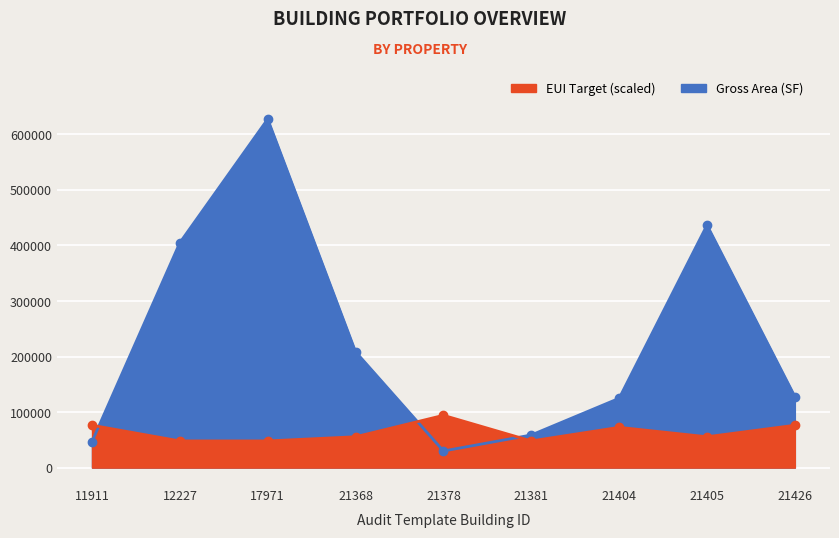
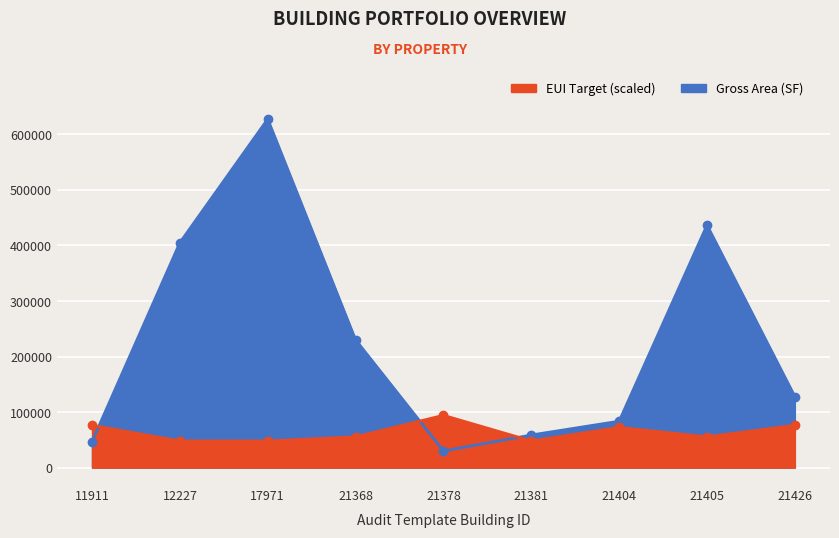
Gross Area (SF), 21368: 210000 -> 230000
Gross Area (SF), 21404: 120000 -> 80000
